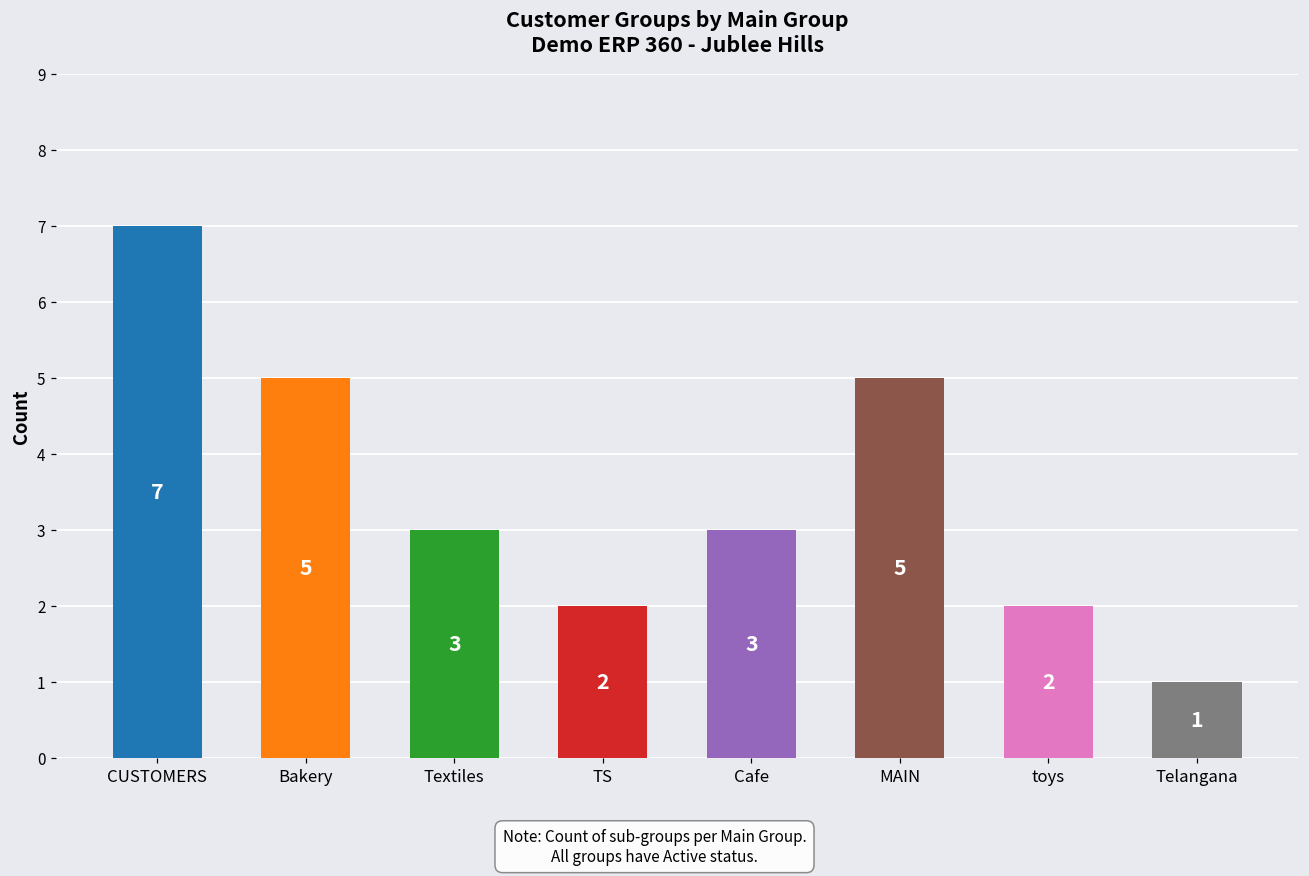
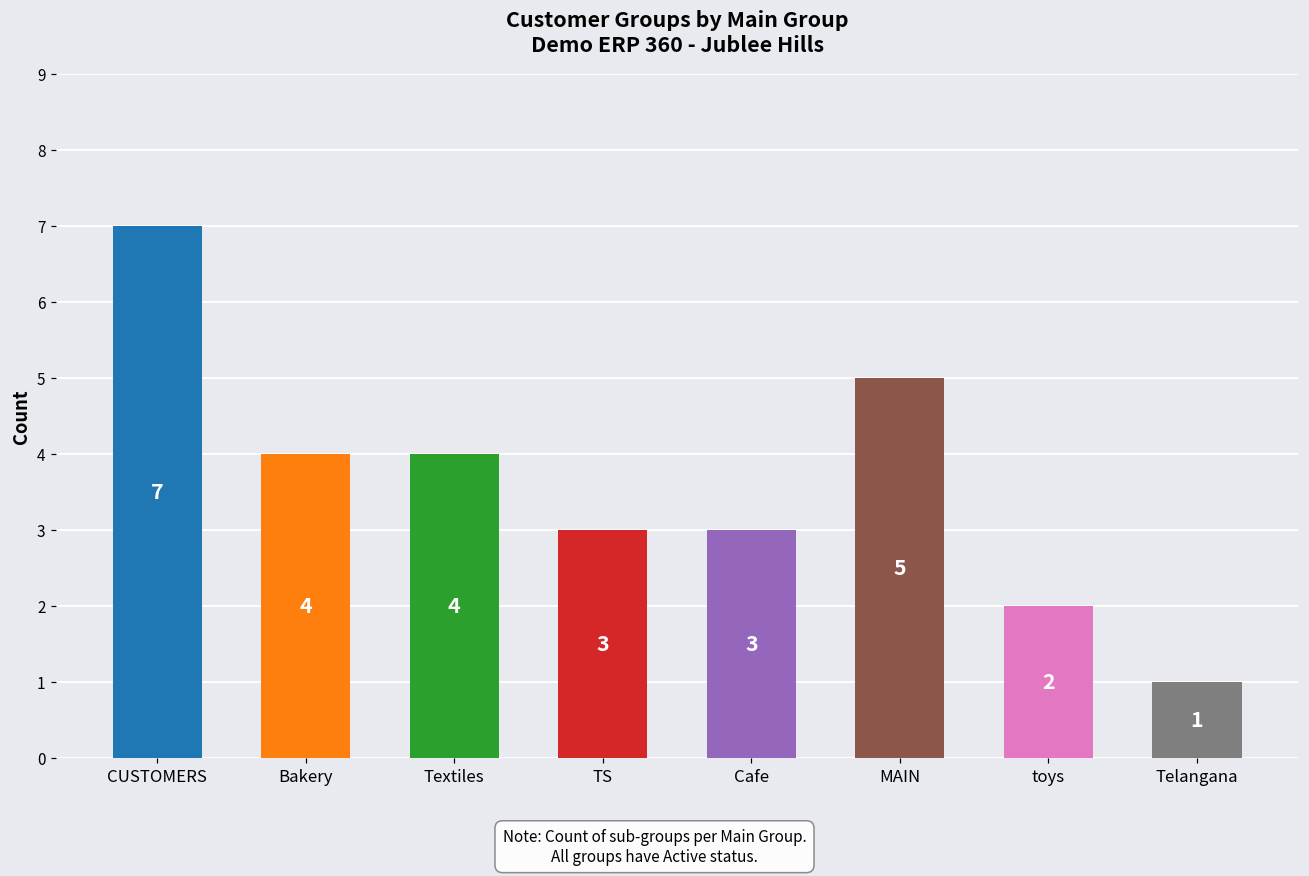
Bakery: 5 -> 4
Textiles: 3 -> 4
TS: 2 -> 3
